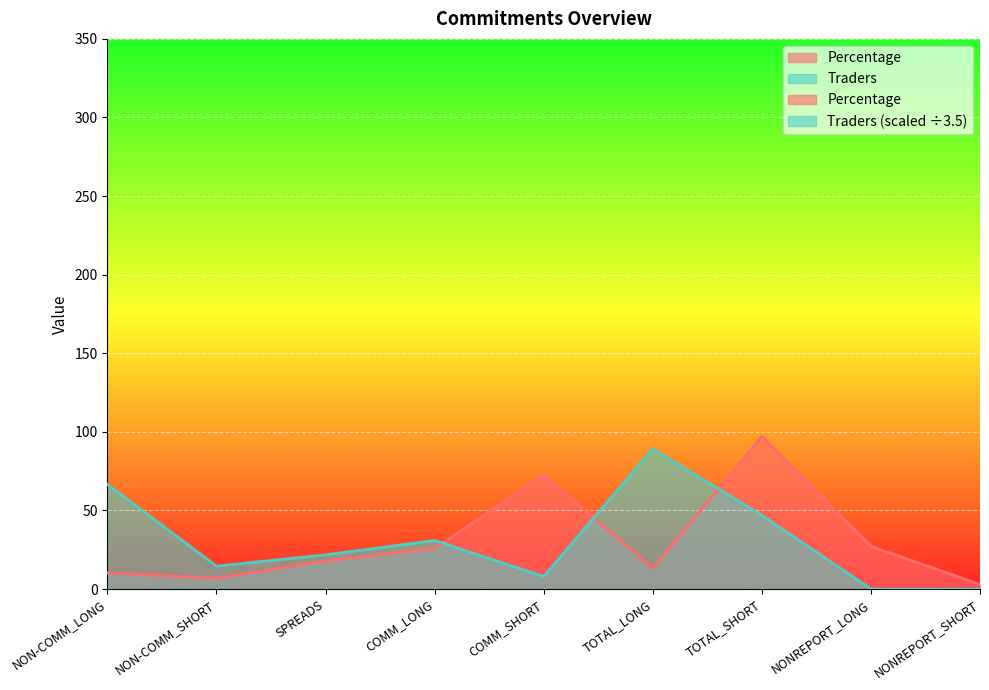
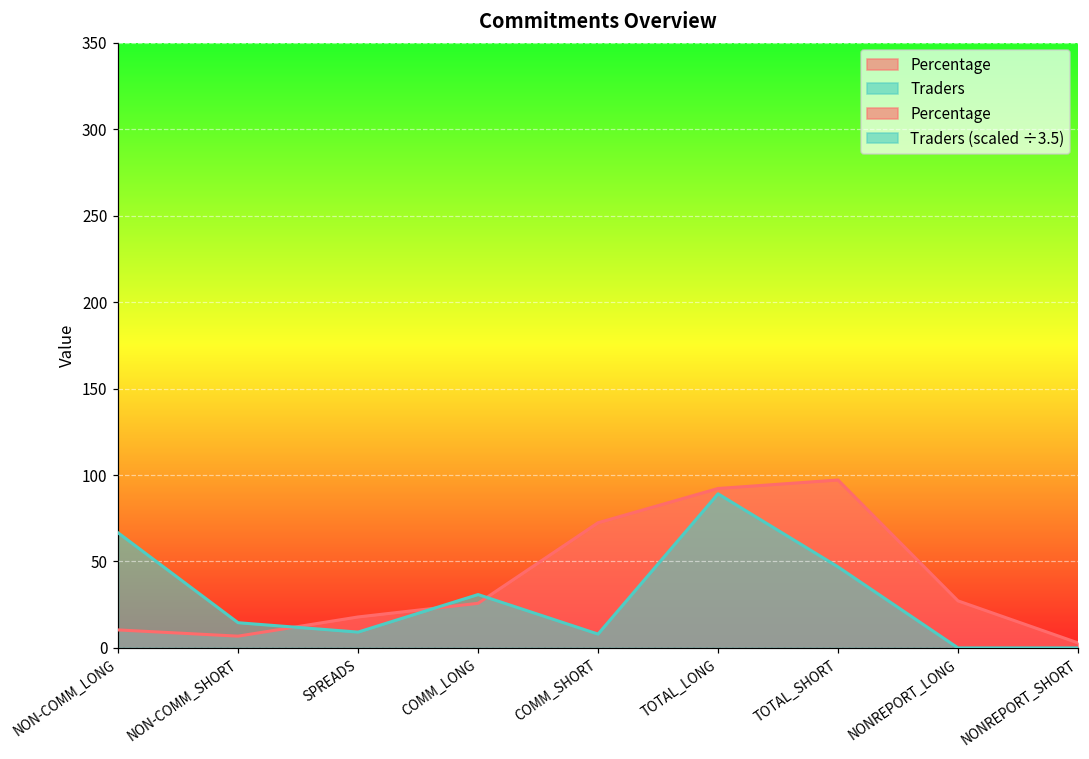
Traders, SPREADS: 22 -> 9
Percentage, TOTAL_LONG: 13 -> 92
